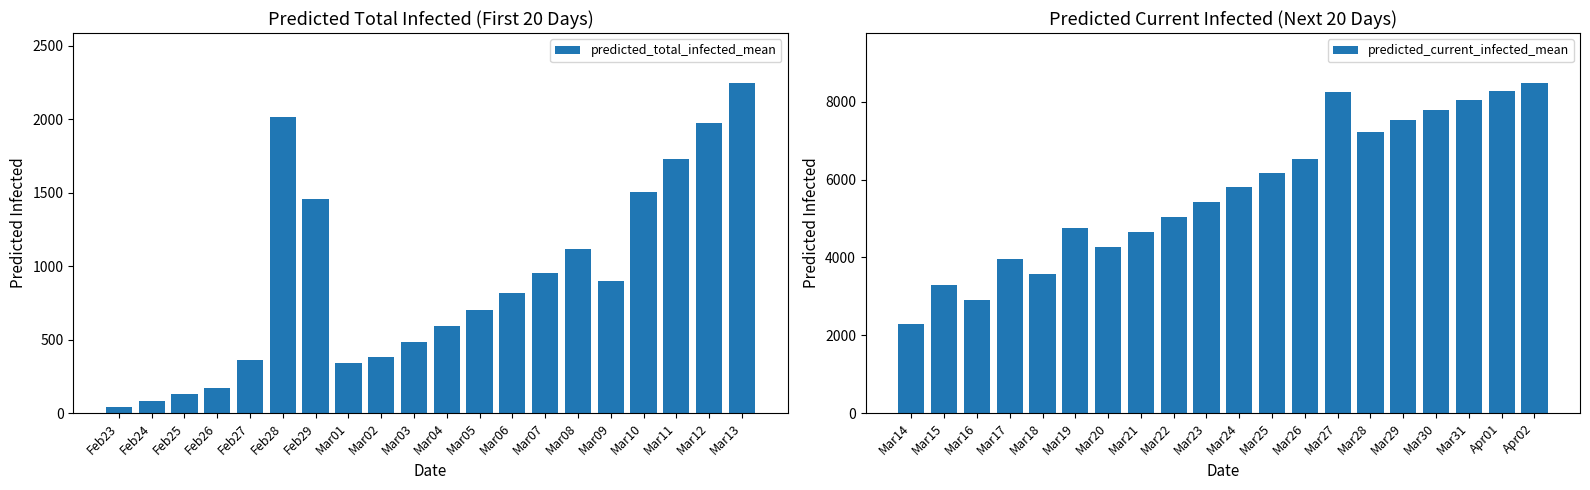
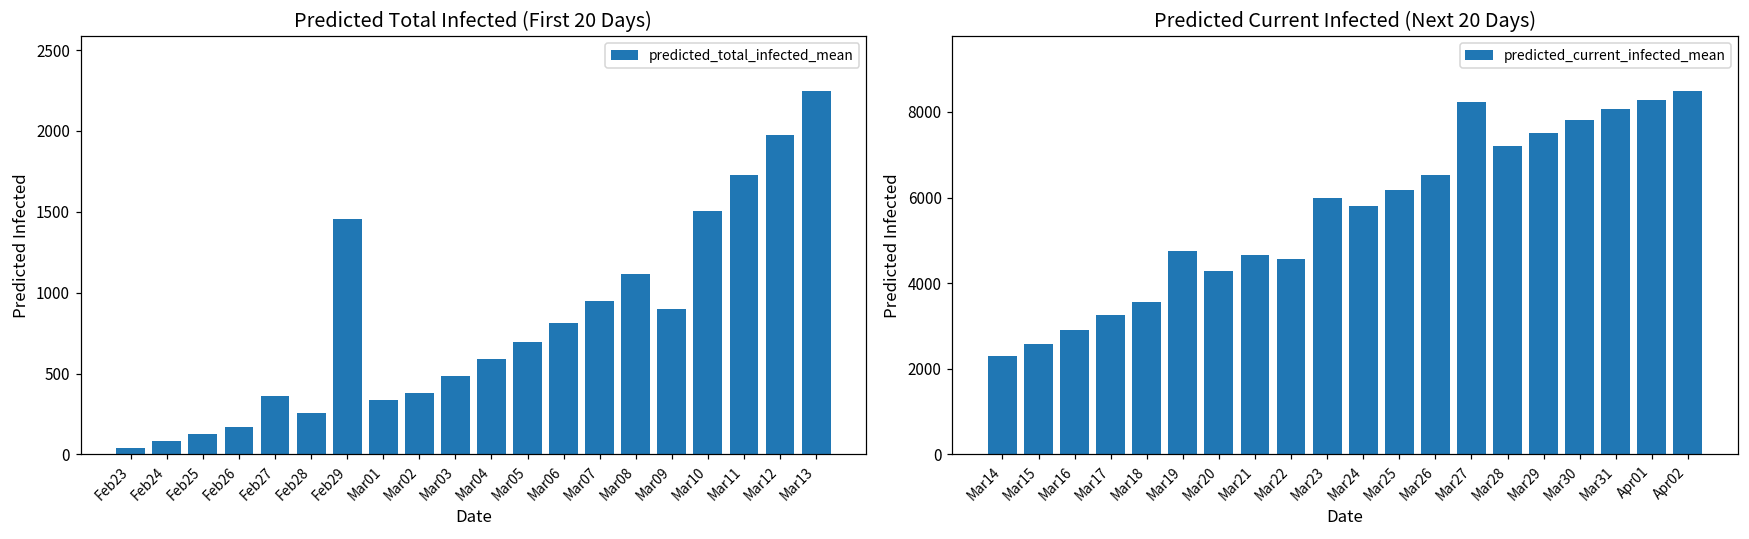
Predicted Total Infected (First 20 Days), Feb28: 2010 -> 250
Predicted Current Infected (Next 20 Days), Mar15: 3300 -> 2600
Predicted Current Infected (Next 20 Days), Mar17: 4000 -> 3300
Predicted Current Infected (Next 20 Days), Mar22: 5000 -> 4600
Predicted Current Infected (Next 20 Days), Mar23: 5400 -> 6000
